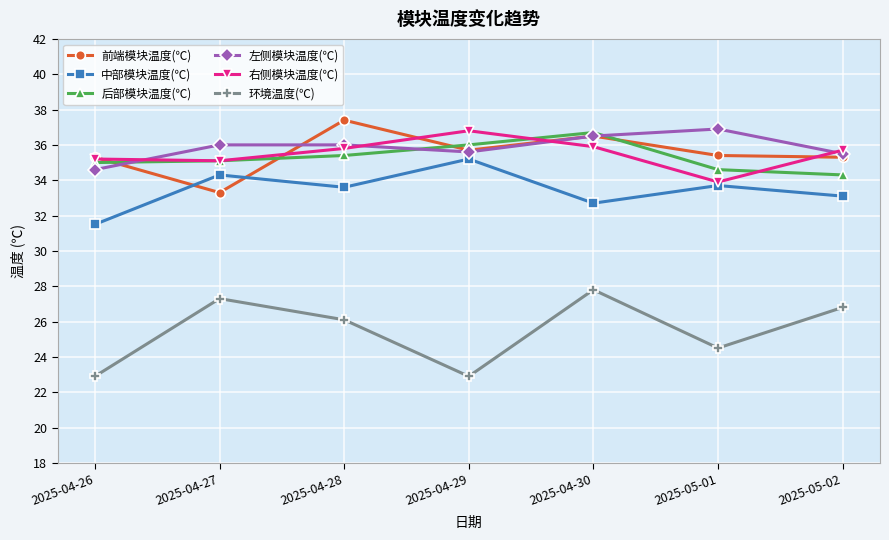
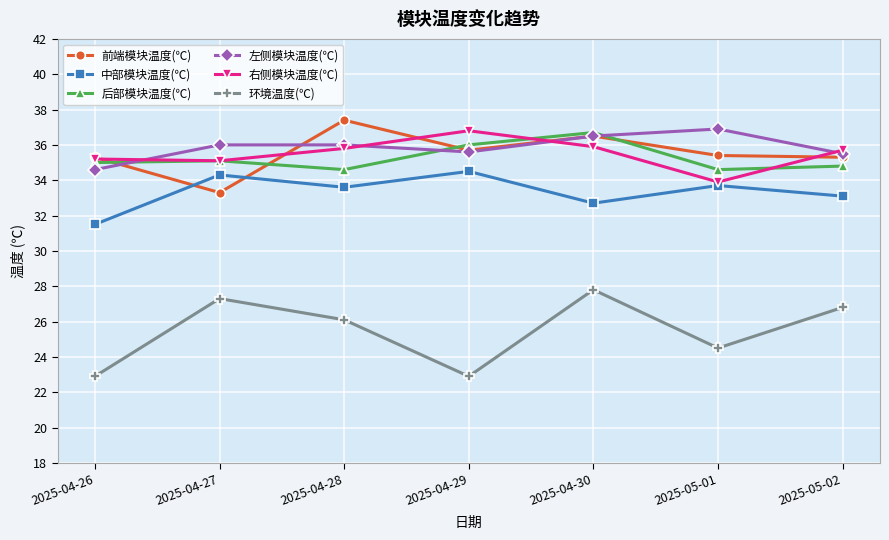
后部模块温度(℃), 2025-04-28: 35.4 -> 34.6
中部模块温度(℃), 2025-04-29: 35.2 -> 34.5
后部模块温度(℃), 2025-05-02: 34.3 -> 34.8
